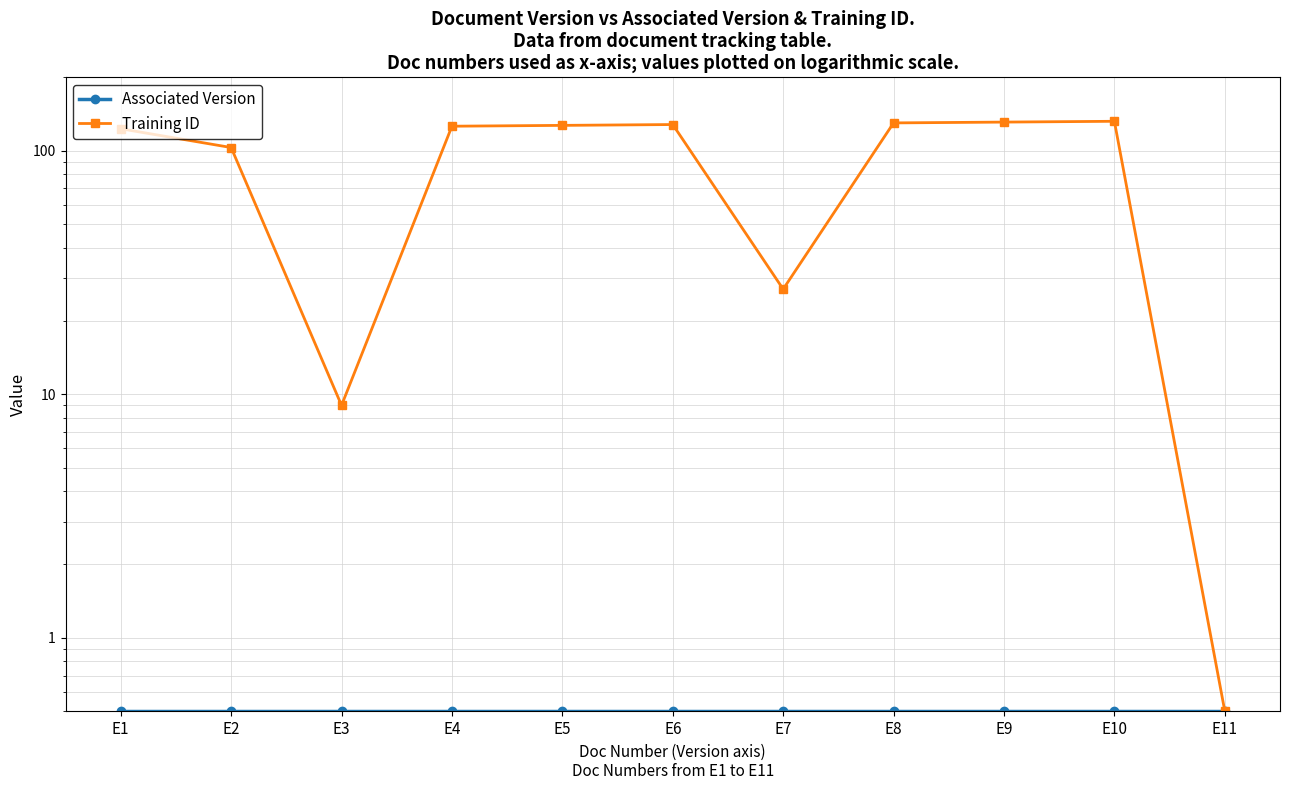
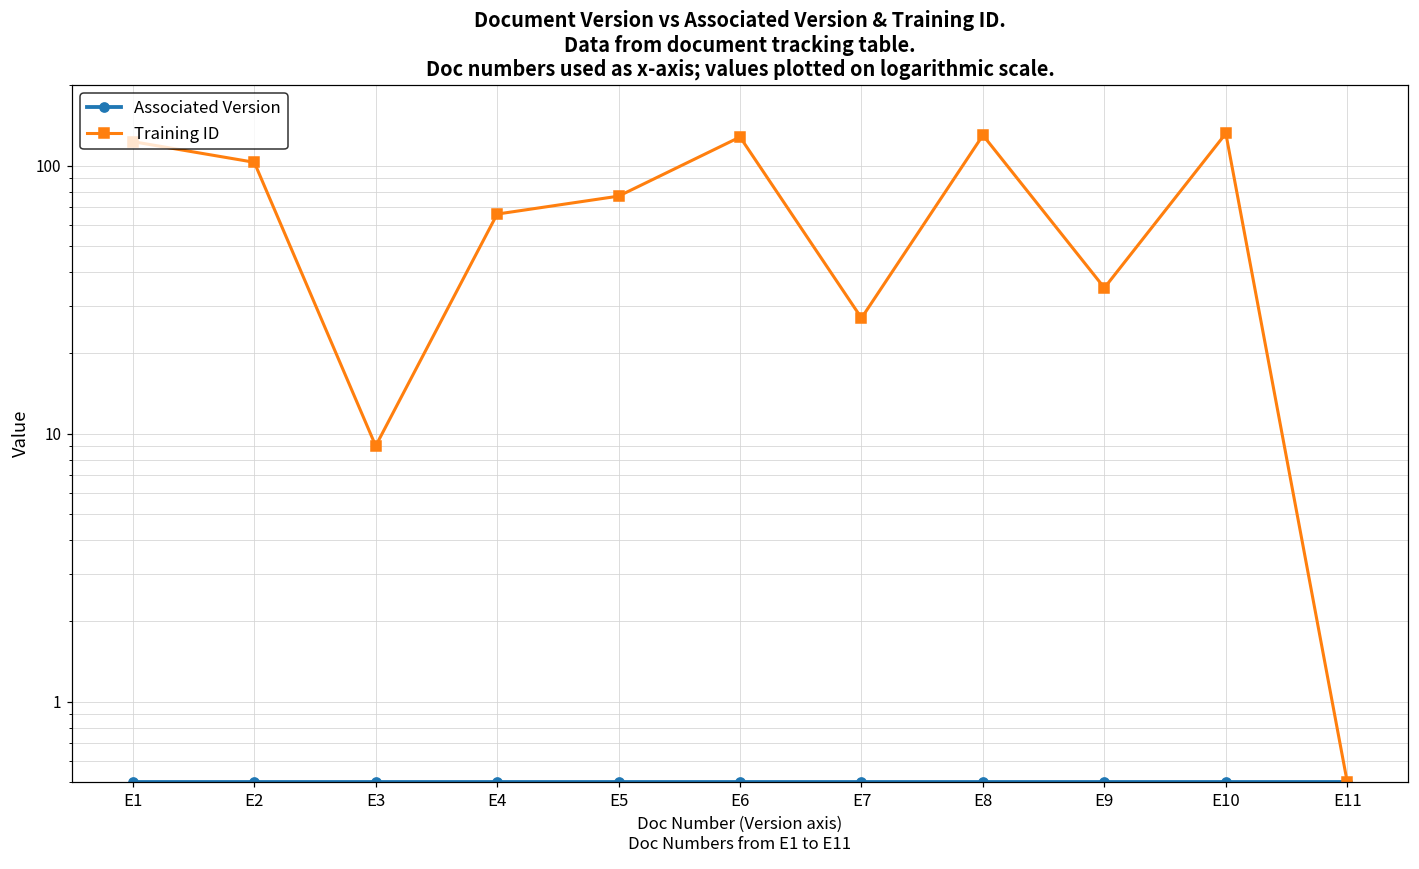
Training ID, E4: 130 -> 66
Training ID, E5: 130 -> 77
Training ID, E9: 130 -> 35
